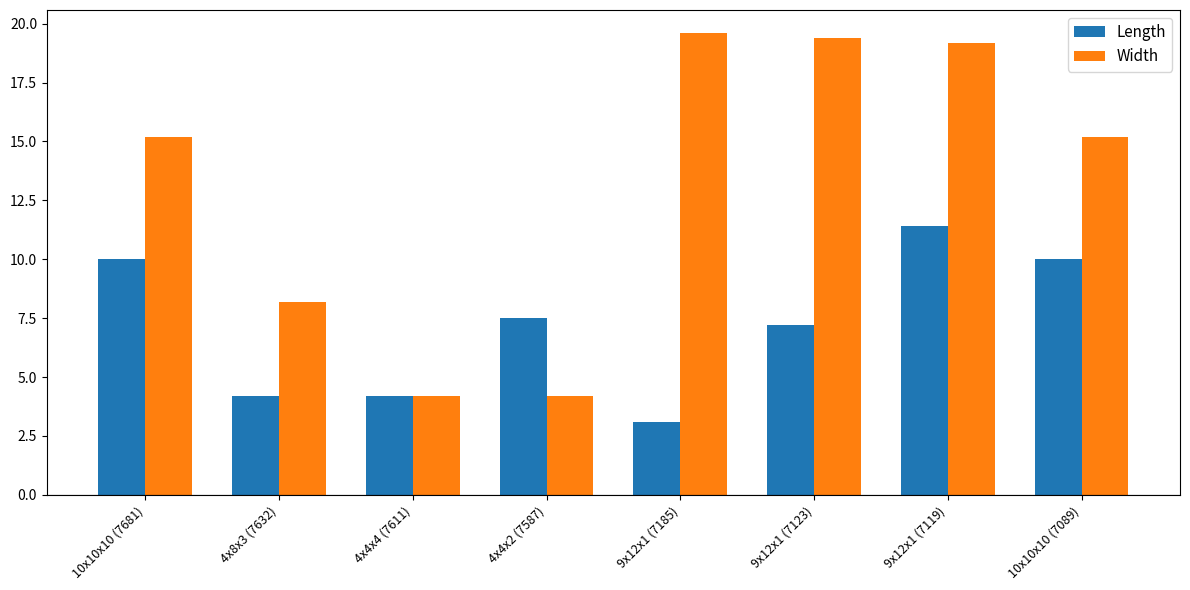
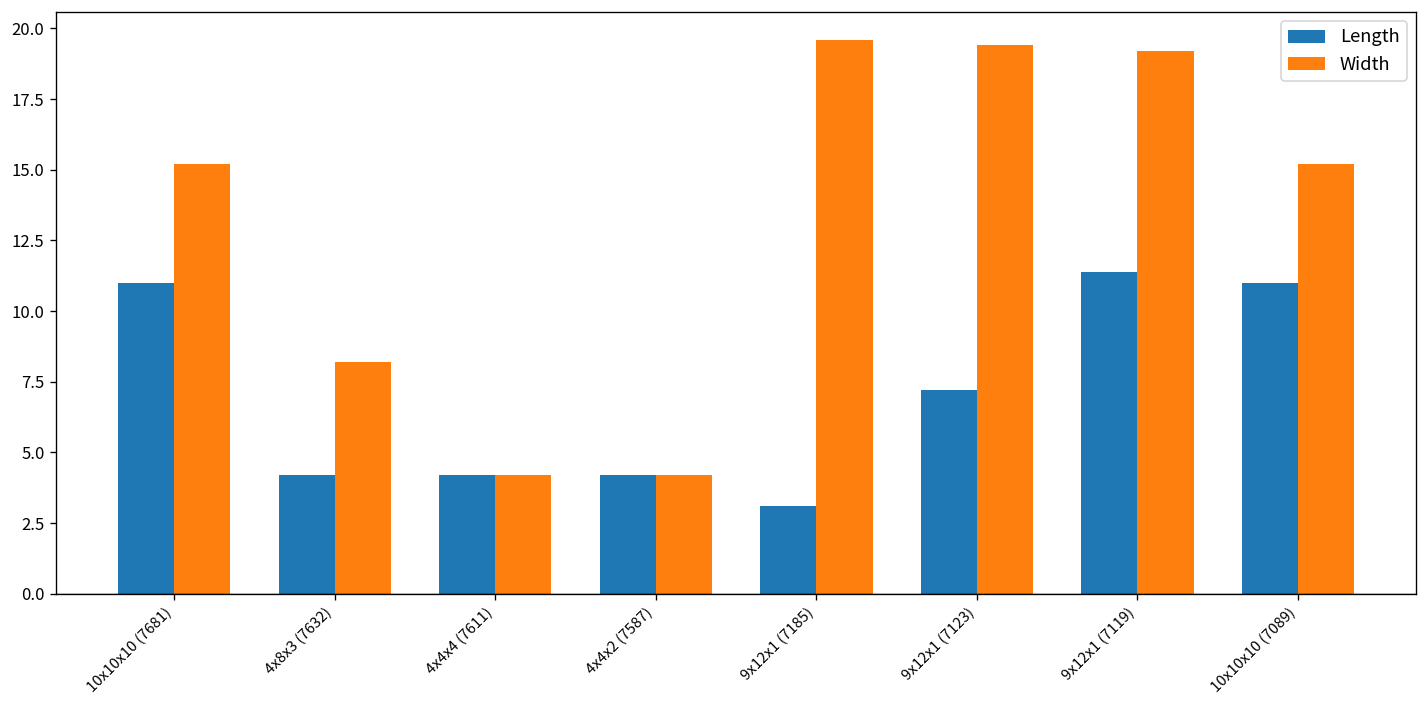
Length, 10x10x10 (7681): 10 -> 11
Length, 4x4x2 (7587): 7.5 -> 4.2
Length, 10x10x10 (7089): 10 -> 11
